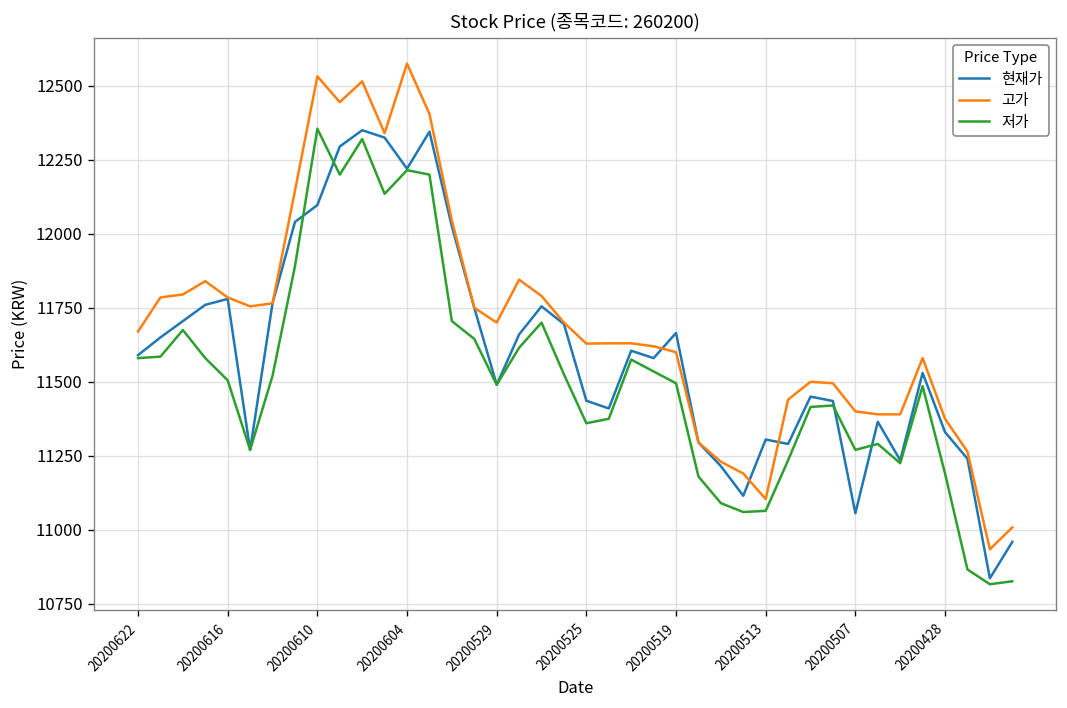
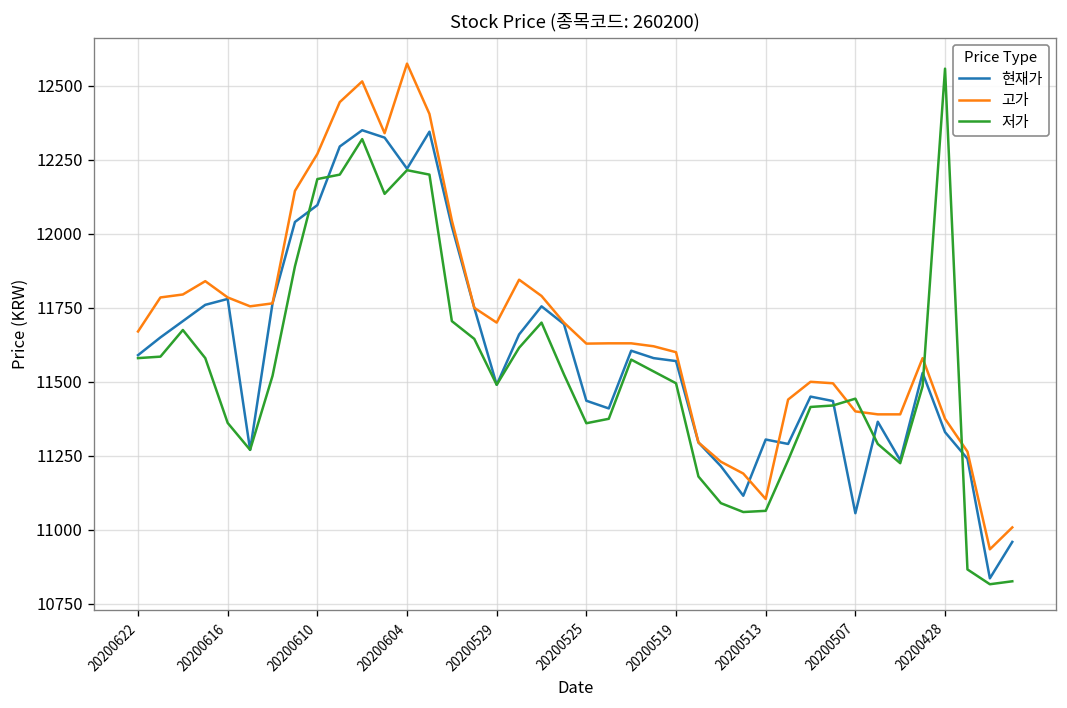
저가, 20200616: 11510 -> 11360
고가, 20200610: 12530 -> 12270
저가, 20200610: 12360 -> 12190
현재가, 20200519: 11670 -> 11570
저가, 20200507: 11270 -> 11440
저가, 20200428: 11190 -> 12560
